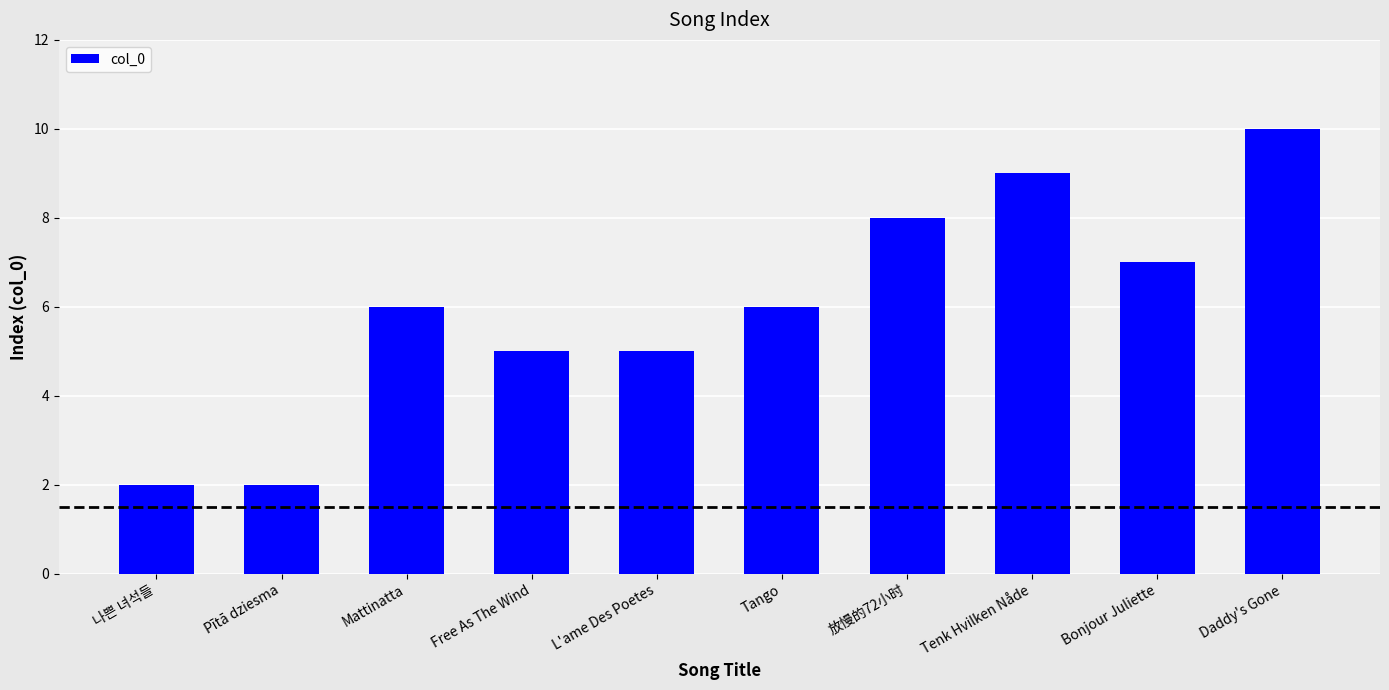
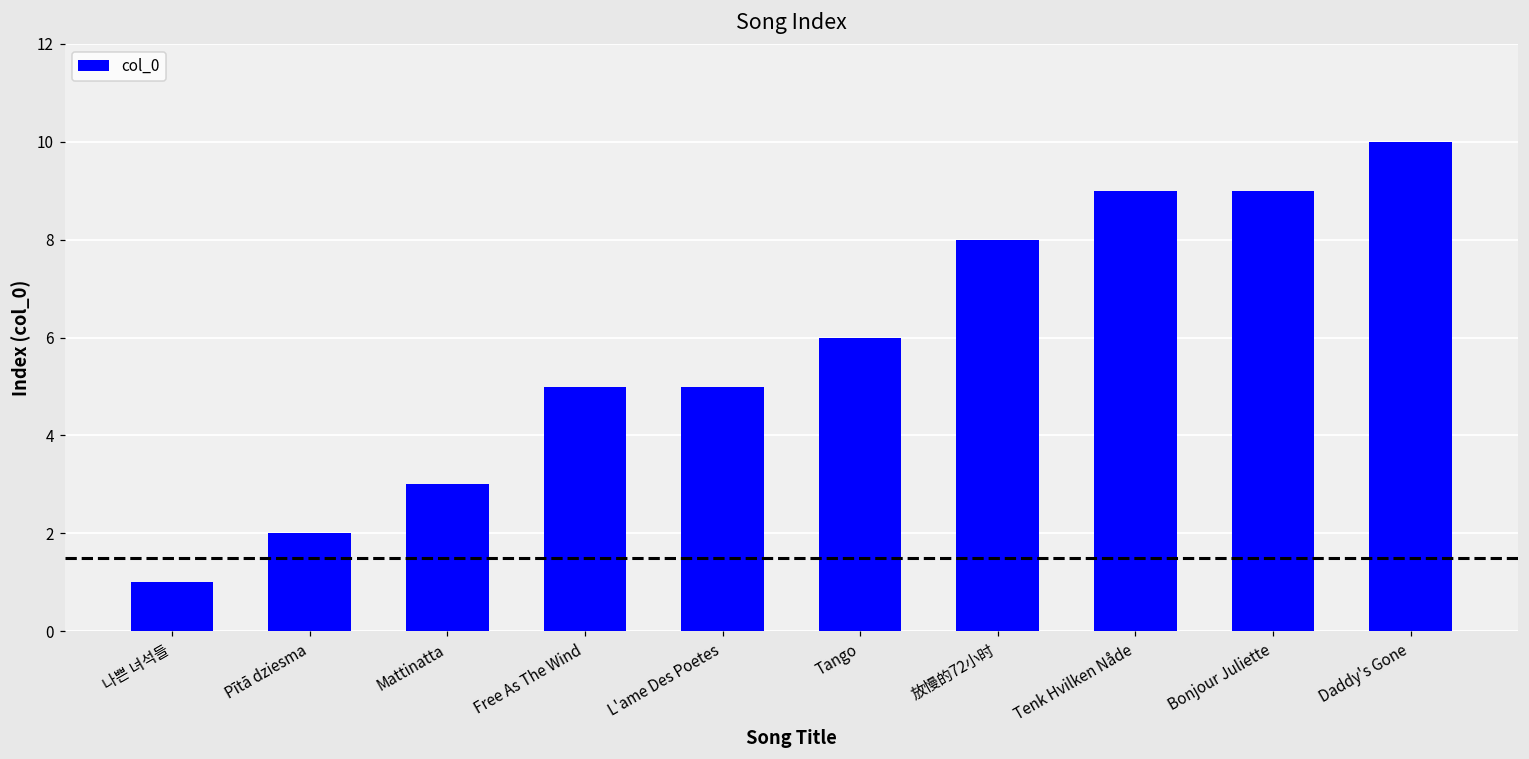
나쁜 녀석들: 2 -> 1
Mattinatta: 6 -> 3
Bonjour Juliette: 7 -> 9
